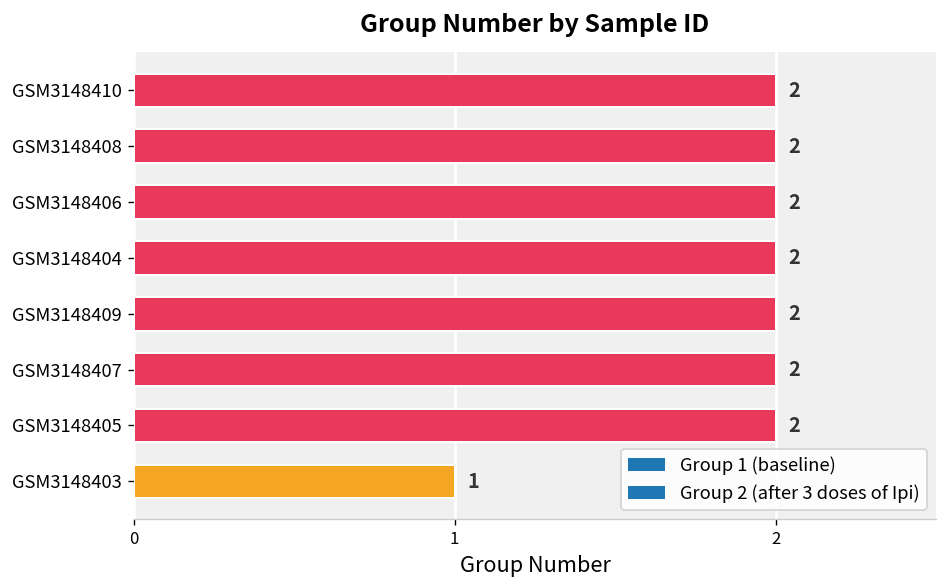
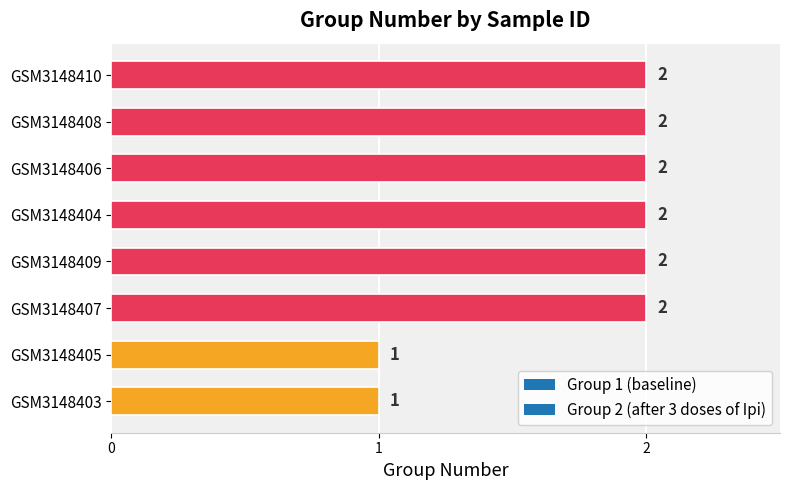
GSM3148405: 2 -> 1
